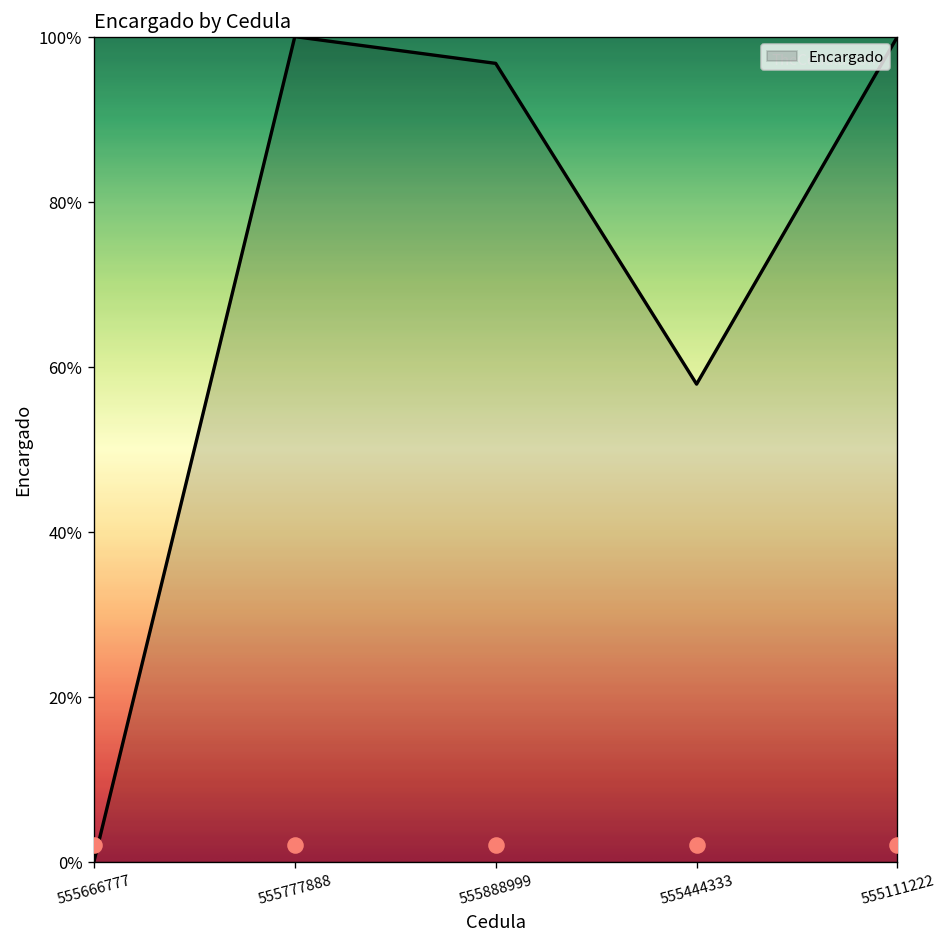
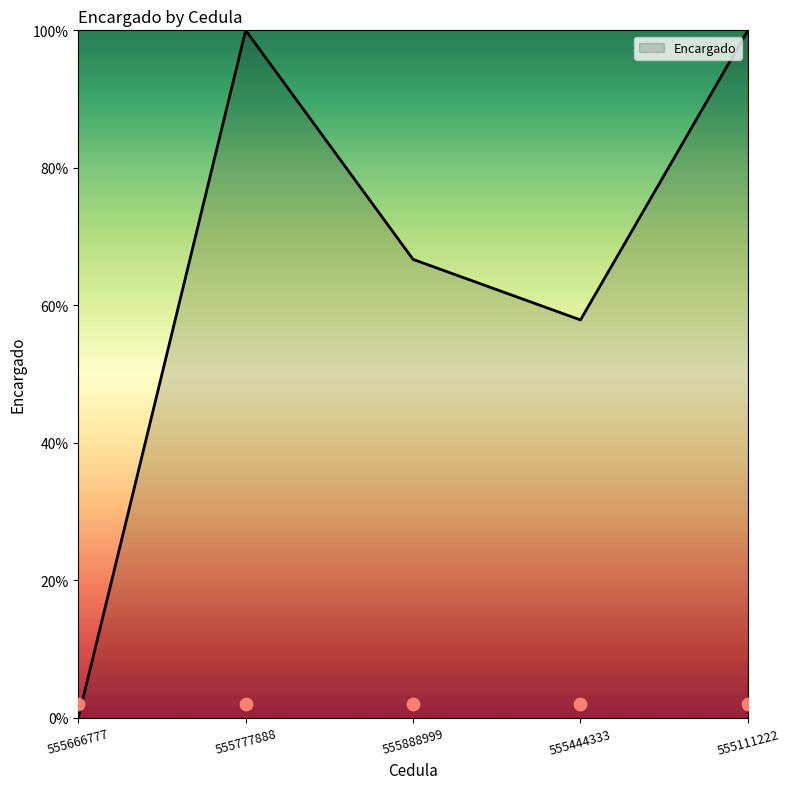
Encargado, 555888999: 97% -> 67%
